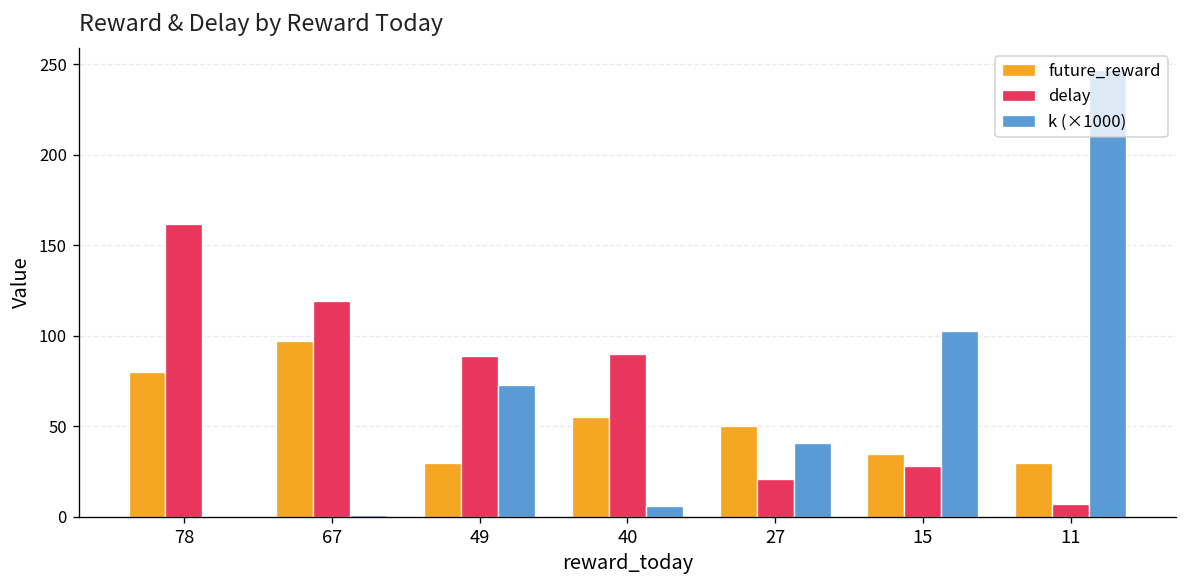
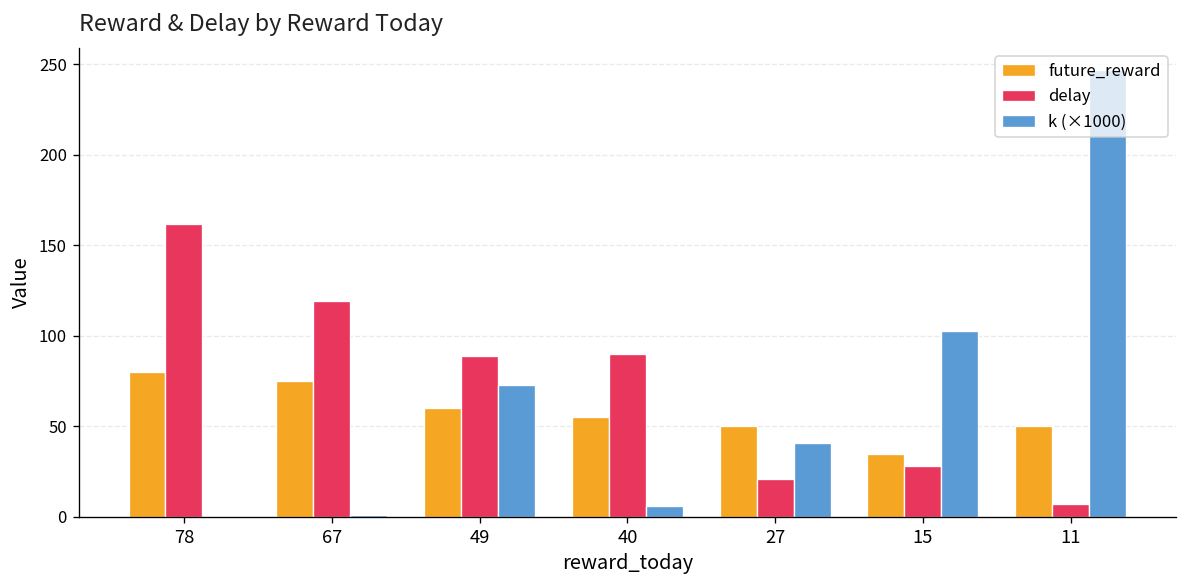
future_reward, 67: 97 -> 75
future_reward, 49: 30 -> 60
future_reward, 11: 30 -> 50
